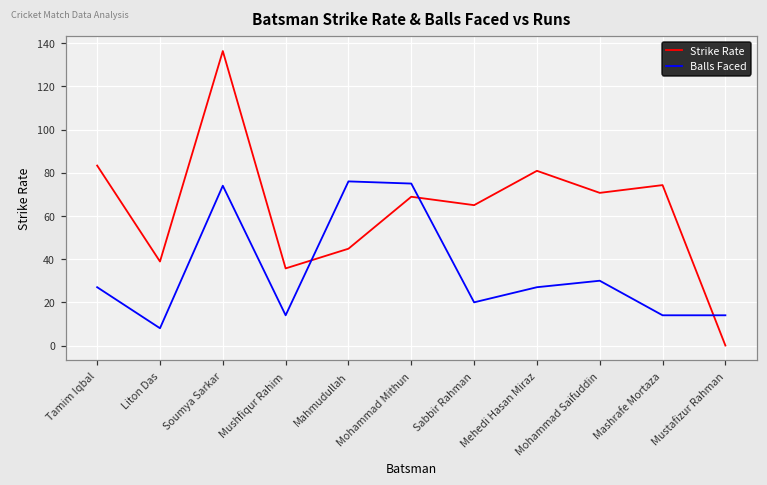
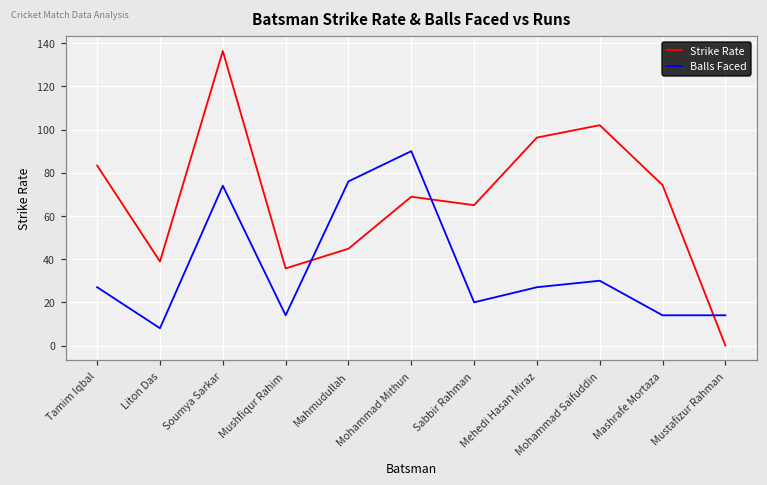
Balls Faced, Mohammad Mithun: 75 -> 90
Strike Rate, Mehedi Hasan Miraz: 81 -> 96
Strike Rate, Mohammad Saifuddin: 71 -> 102
